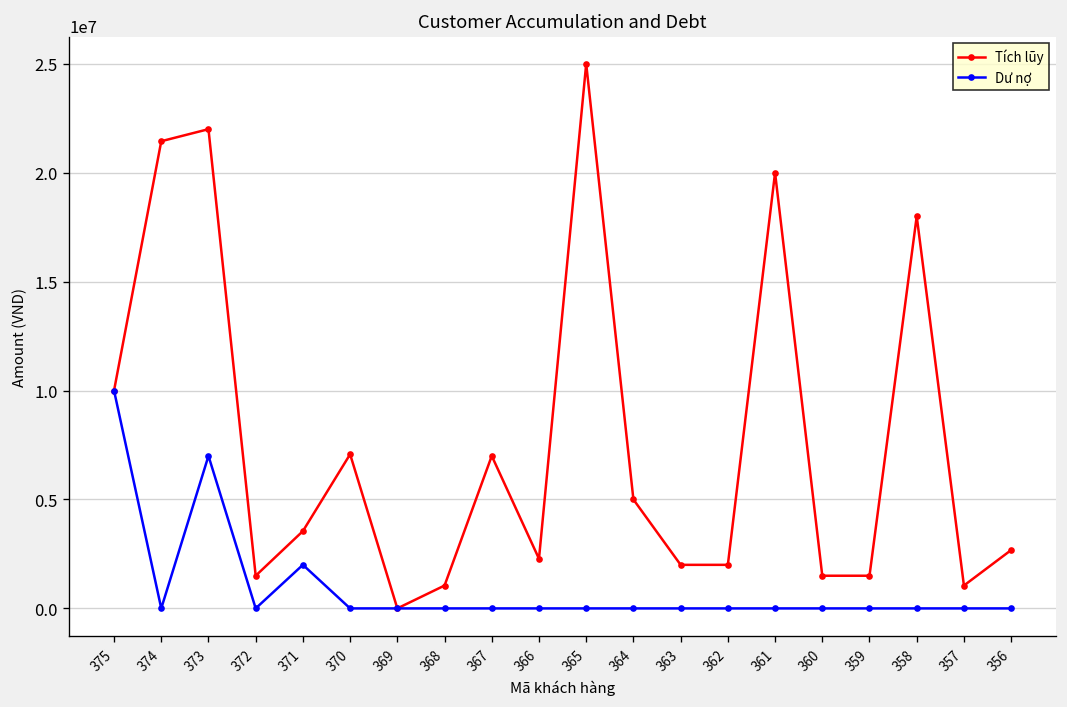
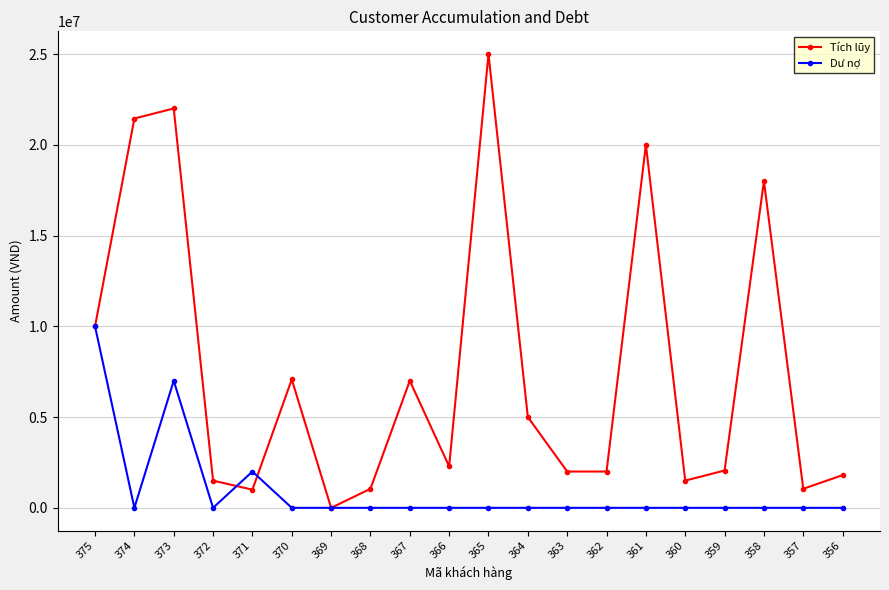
Tích lũy, 371: 3500000 -> 1000000
Tích lũy, 359: 1500000 -> 2100000
Tích lũy, 356: 2700000 -> 1800000
